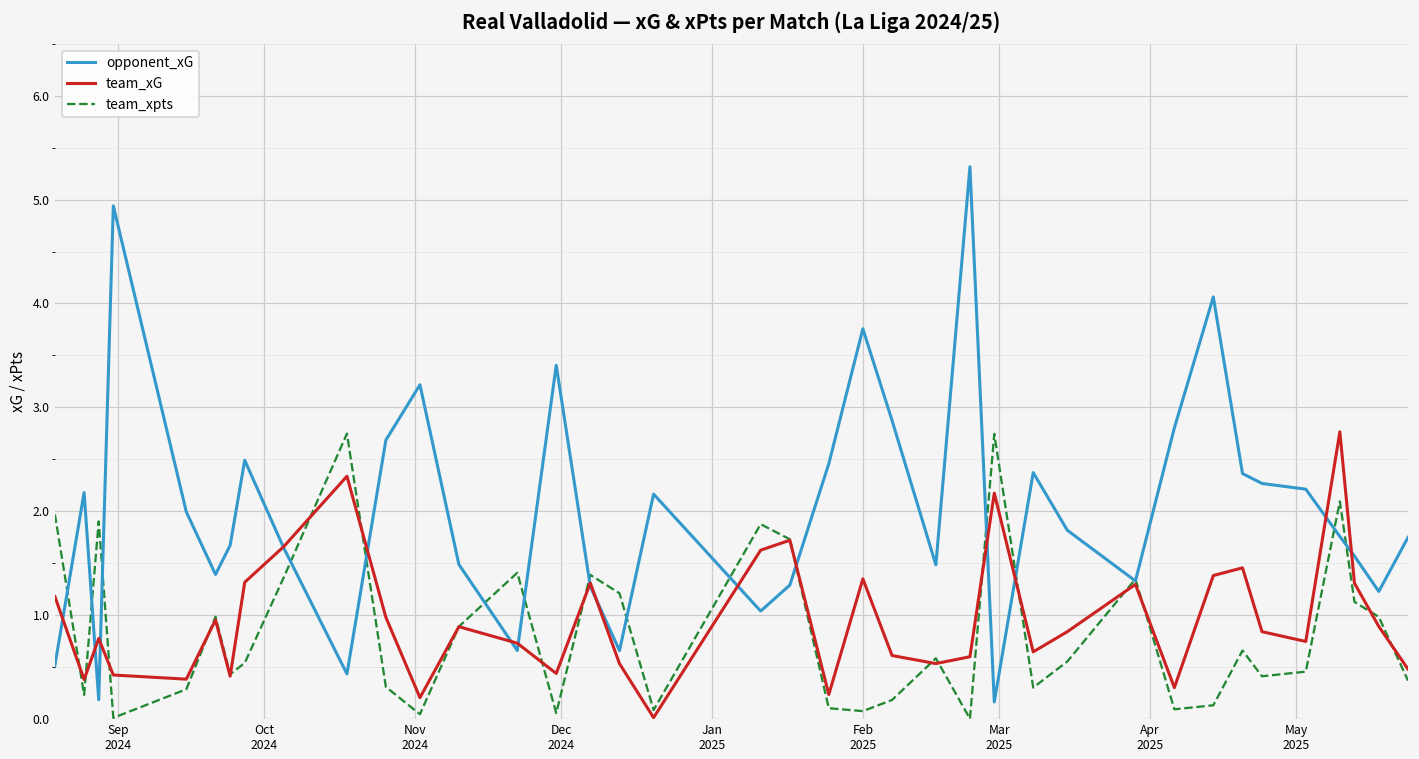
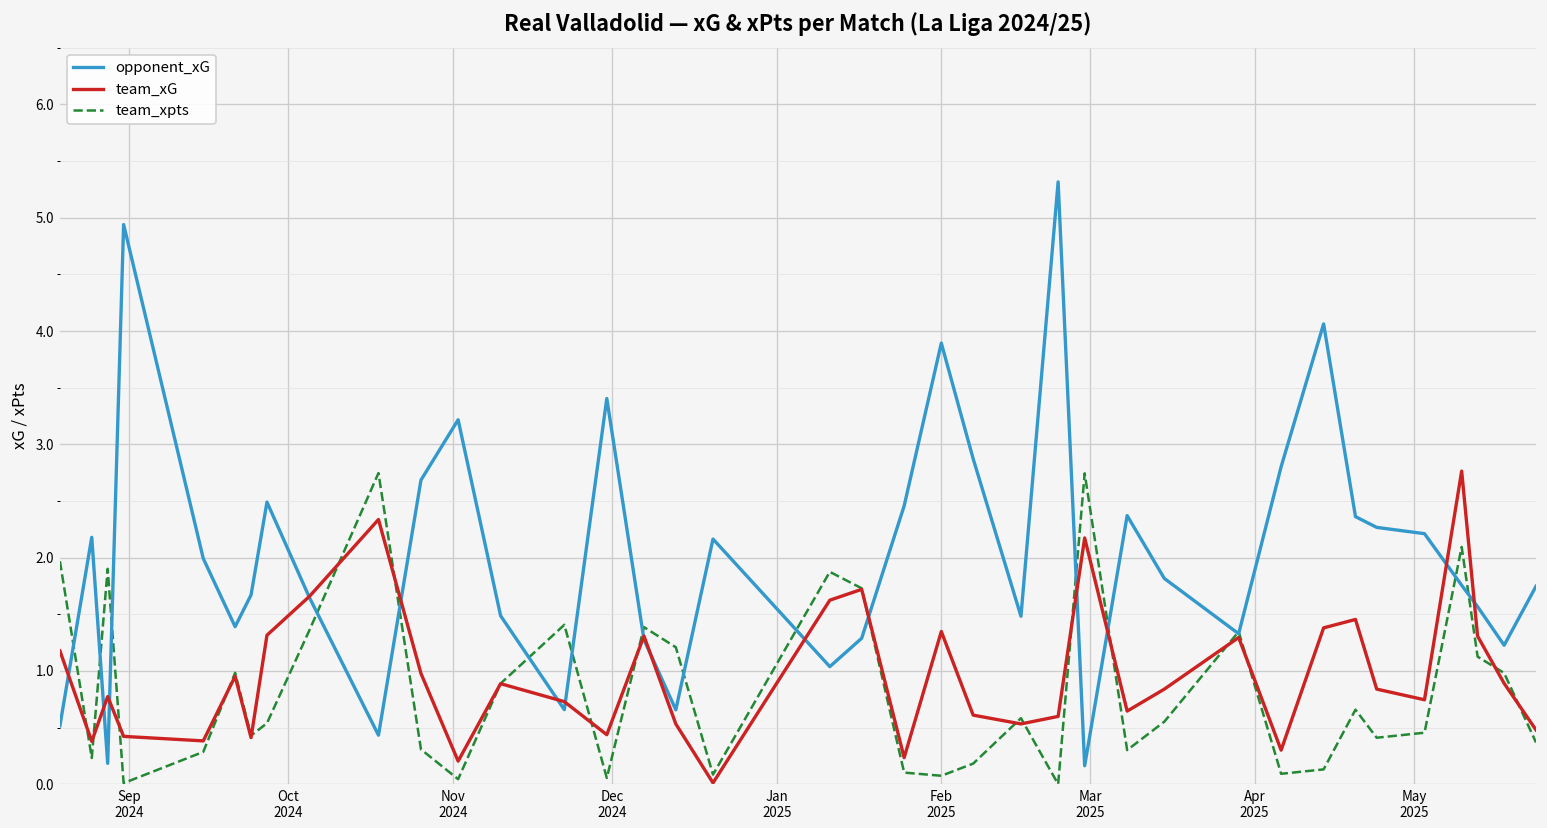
opponent_xG, Feb 2025: 3.8 -> 3.9
